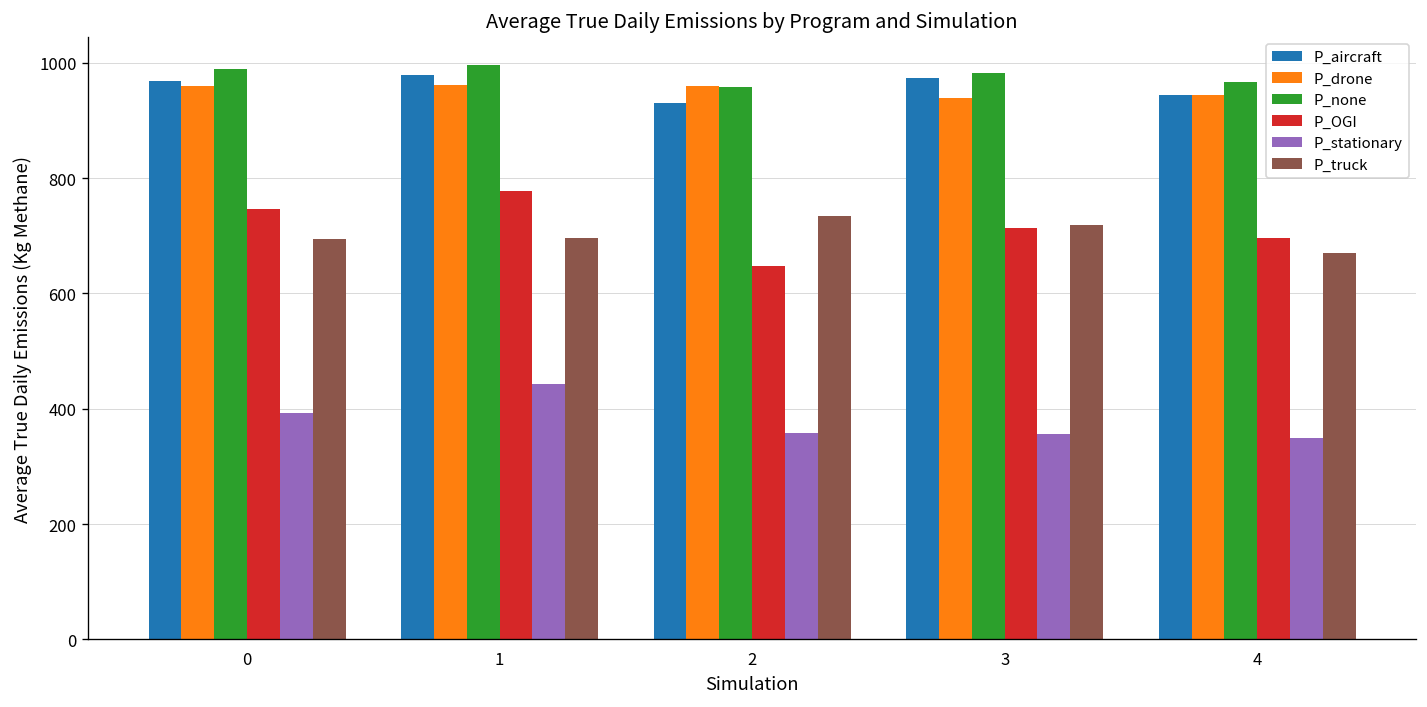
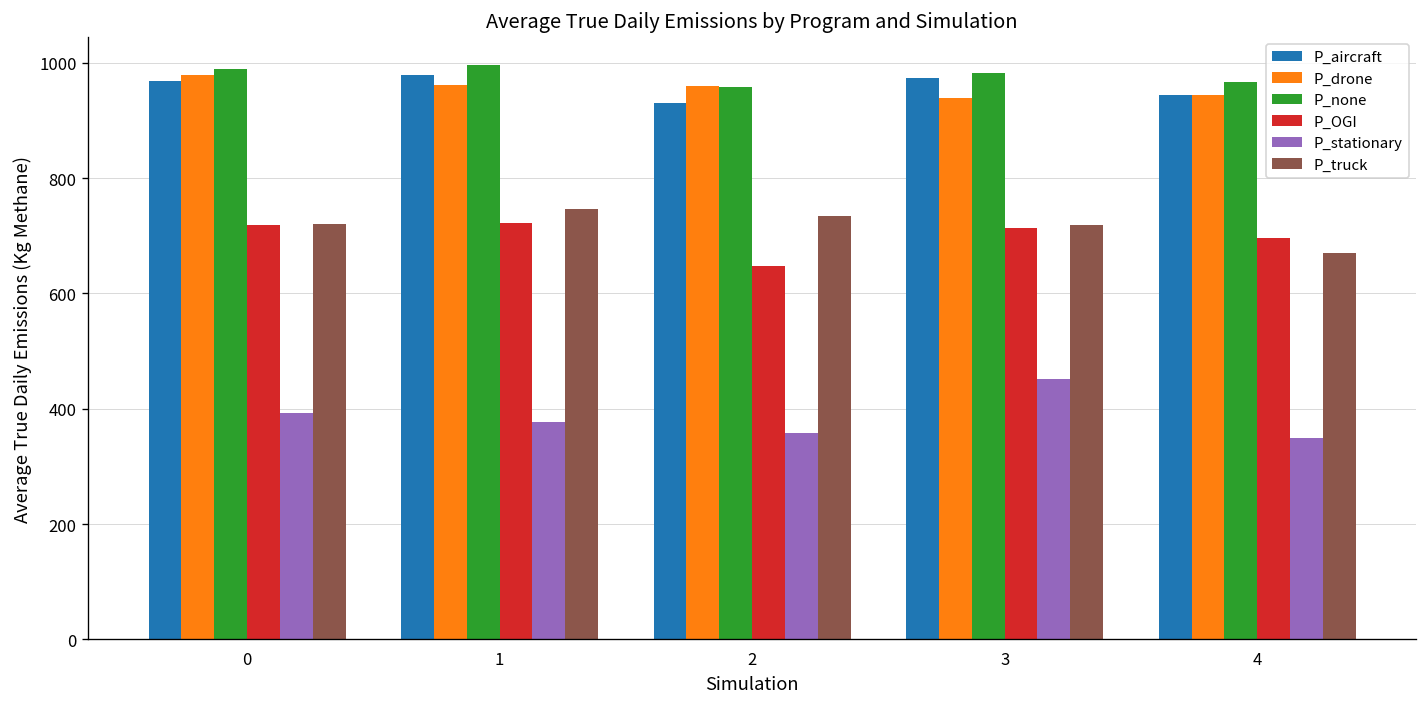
P_drone, 0: 960 -> 980
P_OGI, 0: 750 -> 720
P_truck, 0: 690 -> 720
P_OGI, 1: 780 -> 720
P_stationary, 1: 440 -> 380
P_truck, 1: 700 -> 750
P_stationary, 3: 360 -> 450
